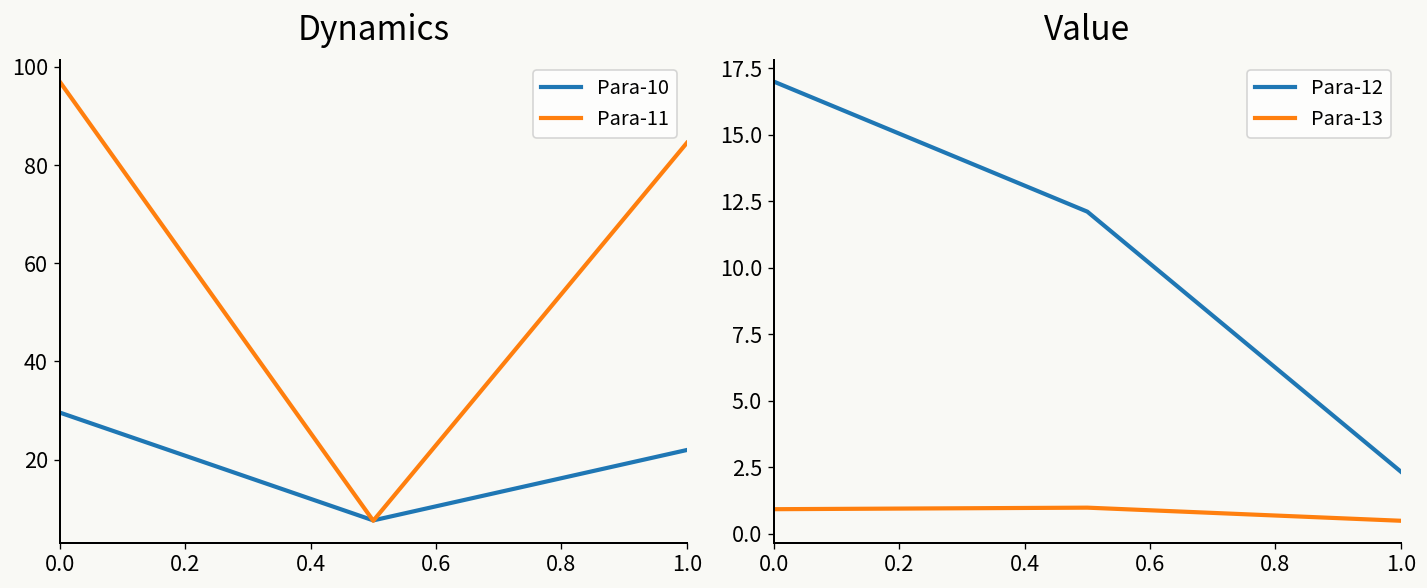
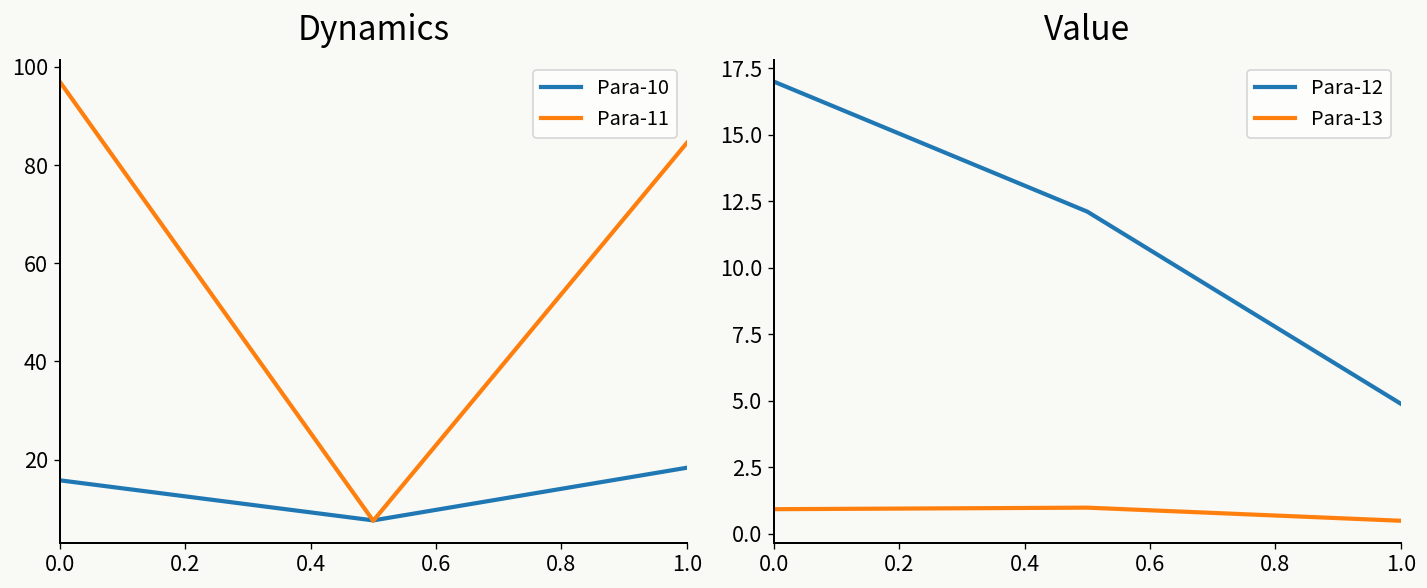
Dynamics, Para-10, 0.0: 30 -> 16
Dynamics, Para-10, 1.0: 22 -> 18
Value, Para-12, 1.0: 2.3 -> 4.9
